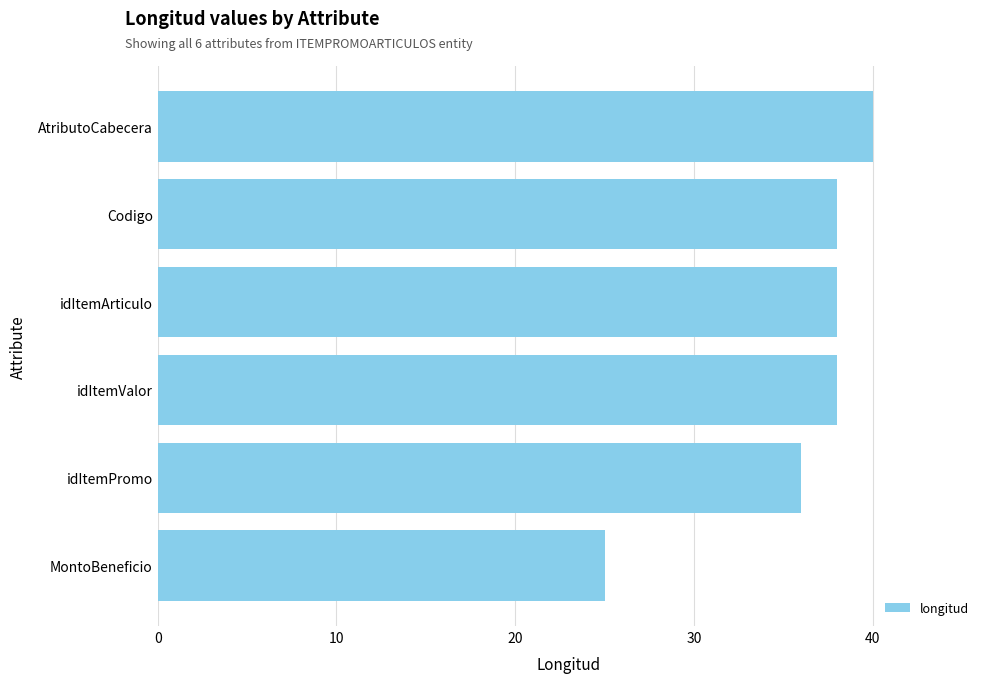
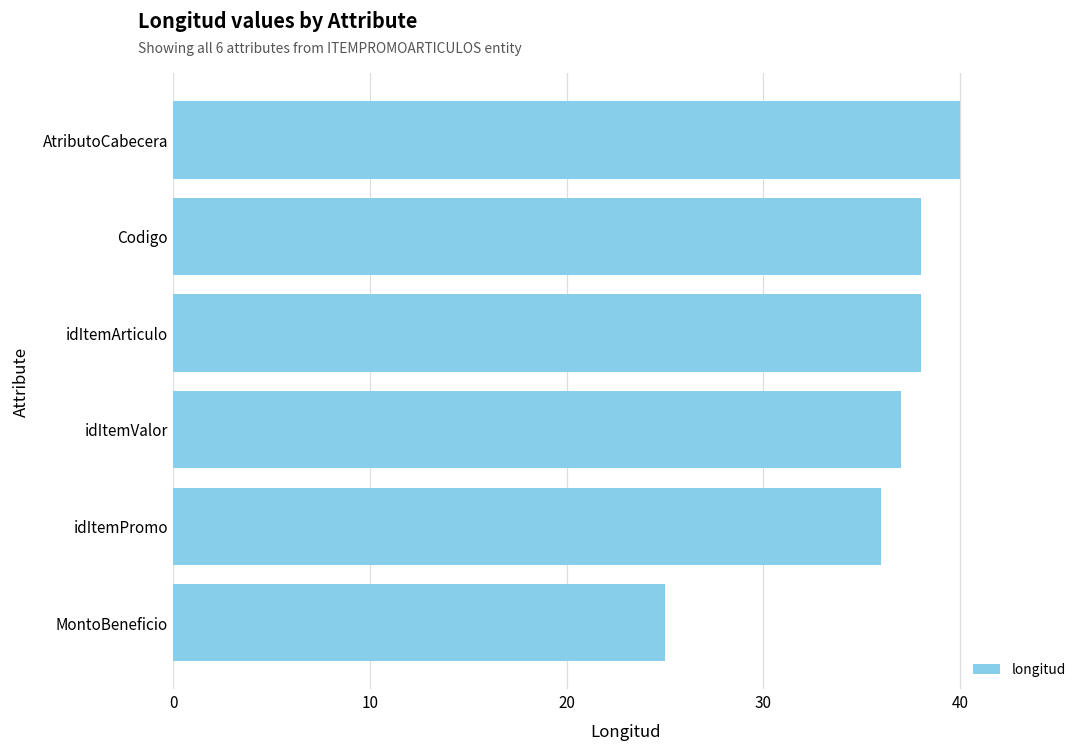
idItemValor: 38 -> 37
